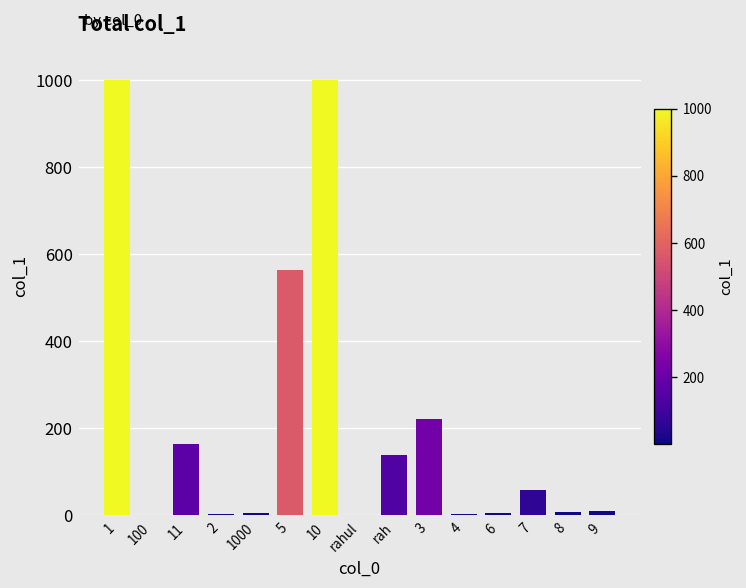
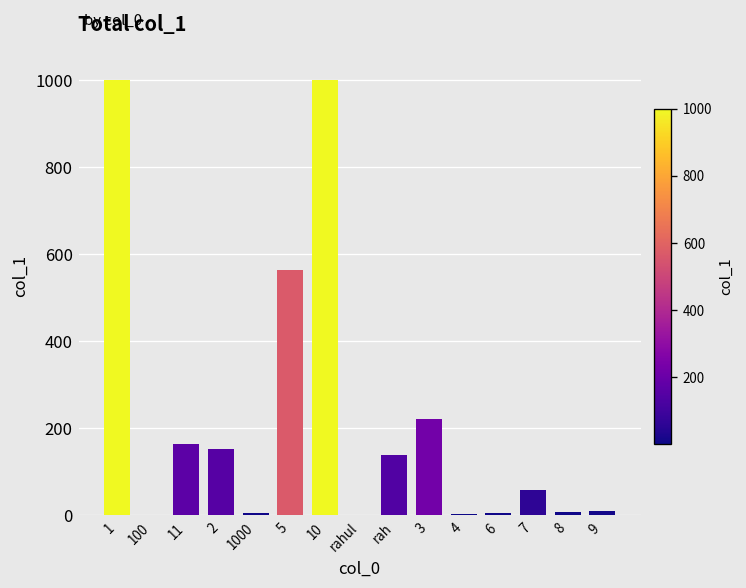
2: 0 -> 150
